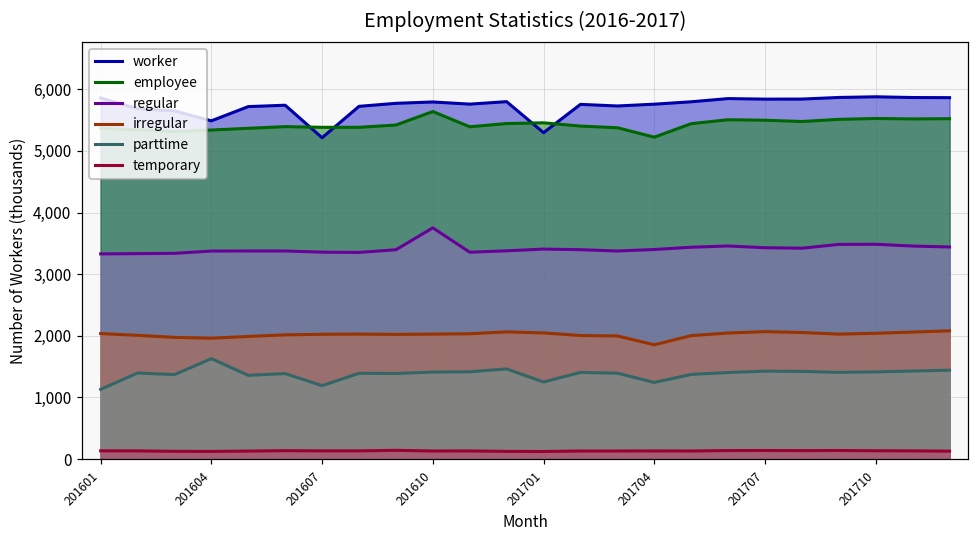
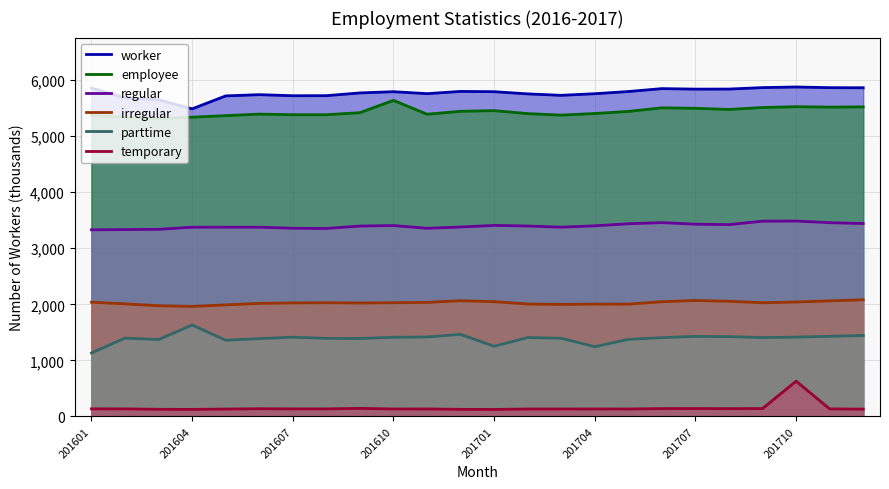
worker, 201607: 5,200 -> 5,700
parttime, 201607: 1,200 -> 1,400
regular, 201610: 3,800 -> 3,400
worker, 201701: 5,300 -> 5,800
employee, 201704: 5,200 -> 5,400
irregular, 201704: 1,900 -> 2,000
temporary, 201710: 100 -> 600
